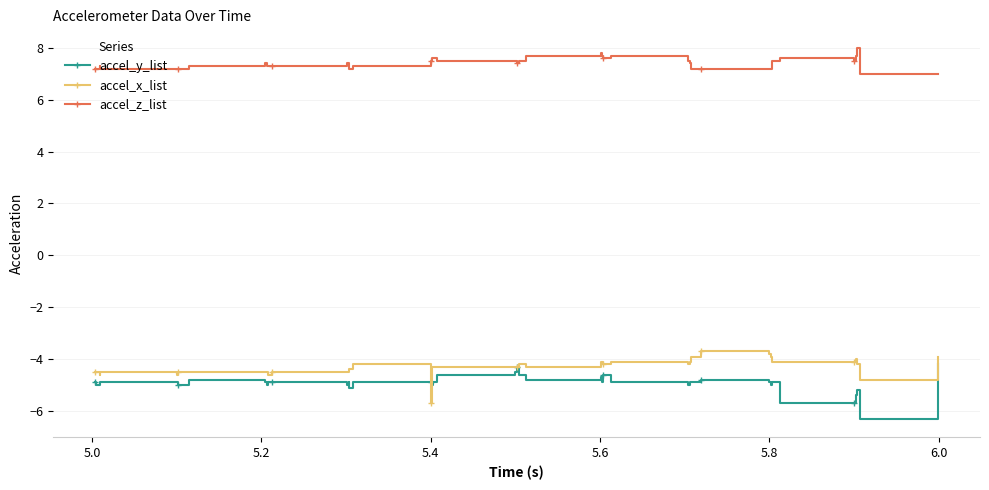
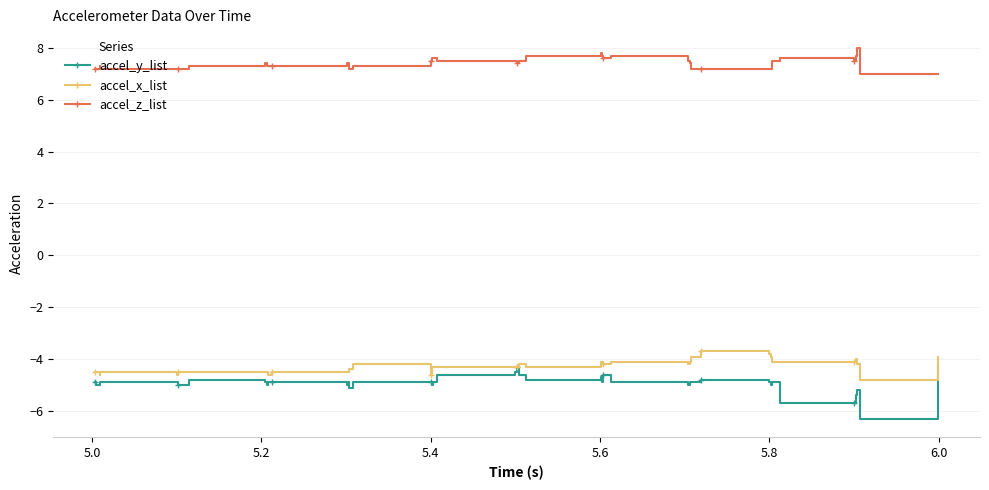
accel_x_list, 5.4: -5.7 -> -4.6
